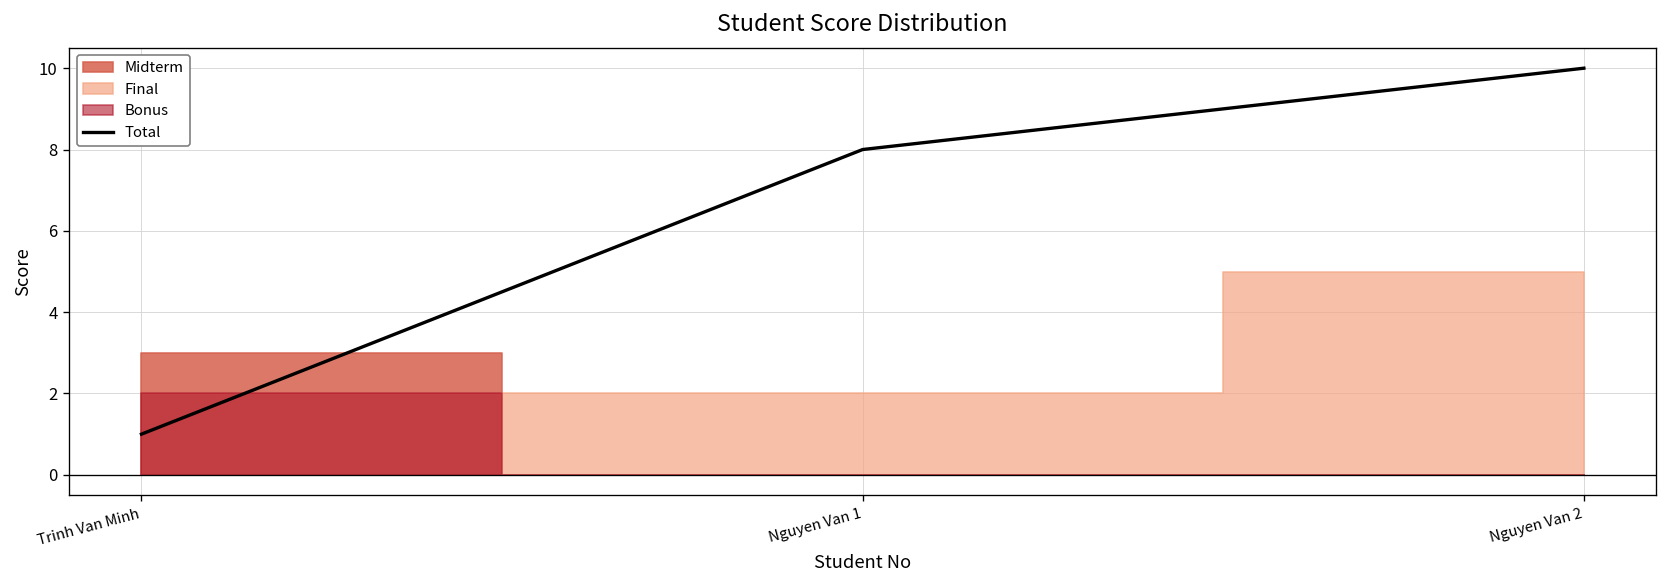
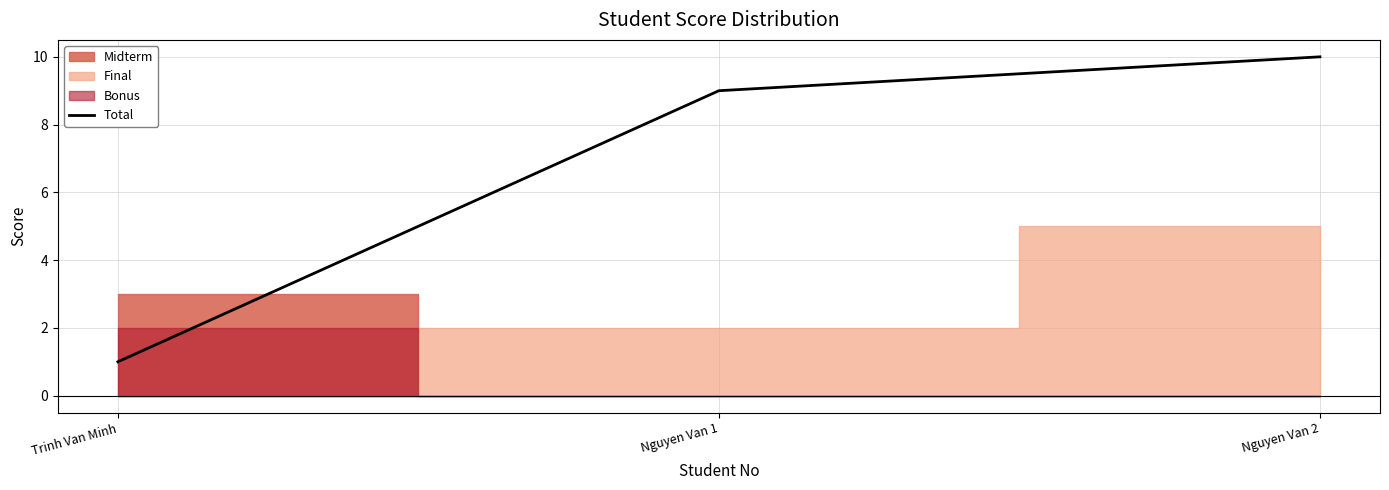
Total, Nguyen Van 1: 8 -> 9
